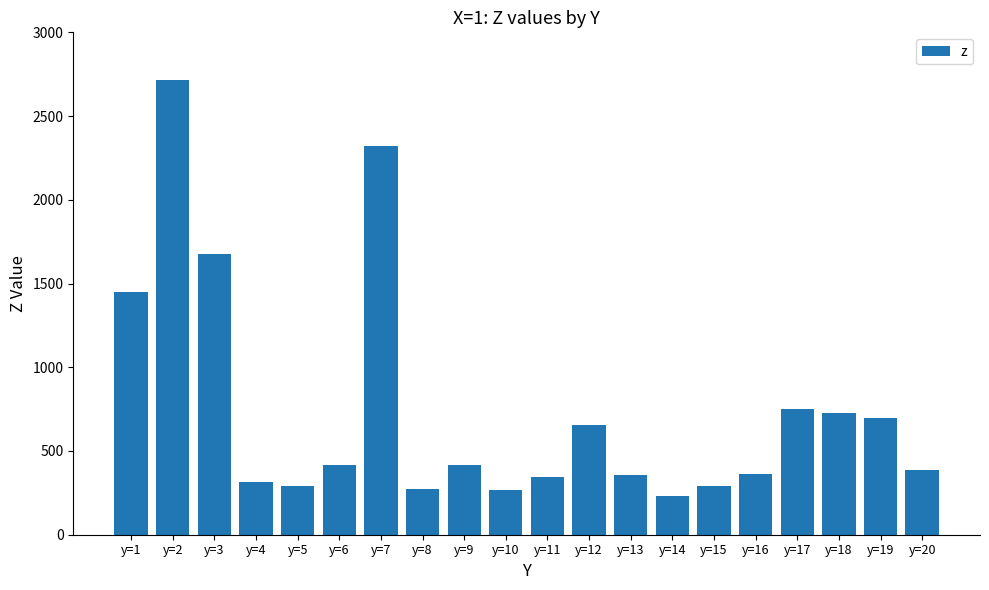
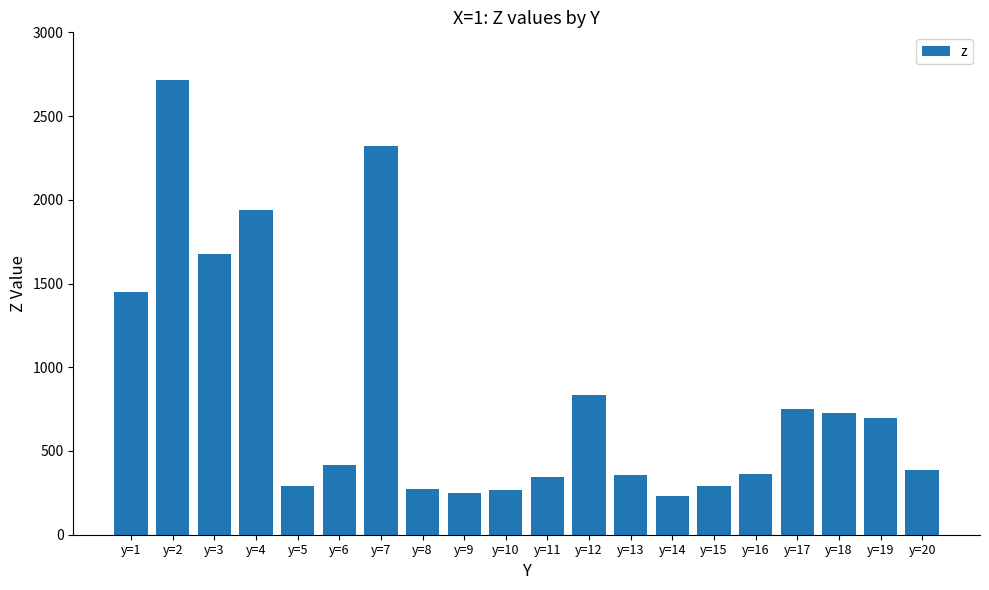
y=4: 310 -> 1940
y=9: 420 -> 250
y=12: 650 -> 840
